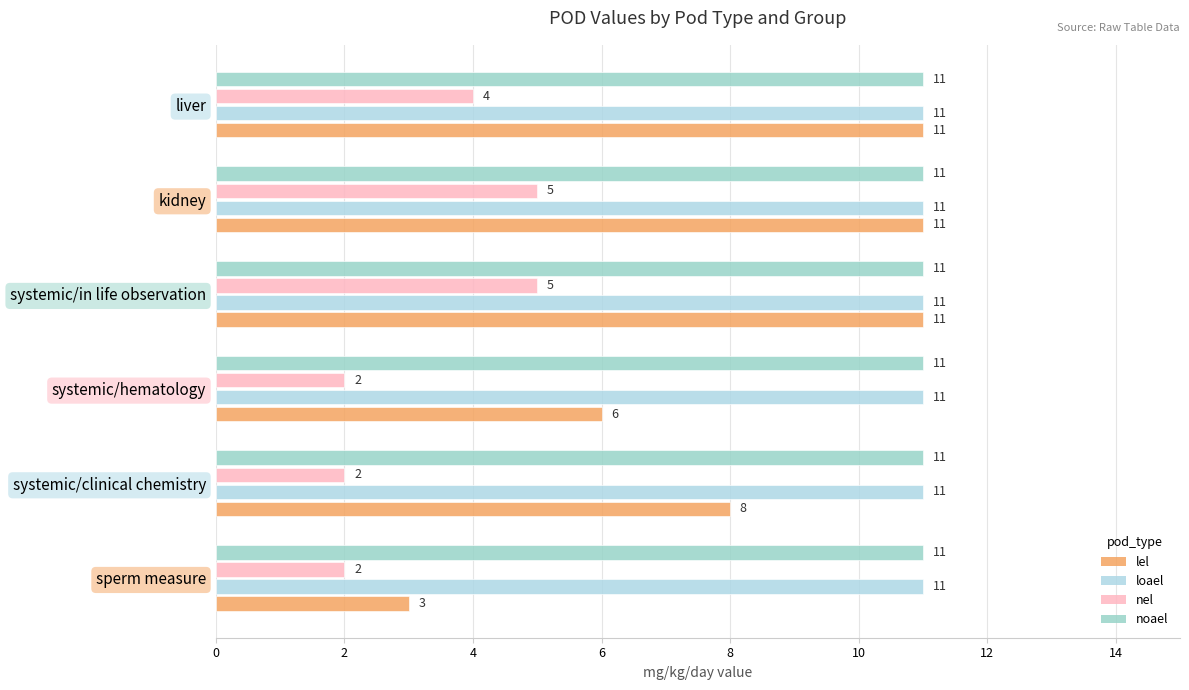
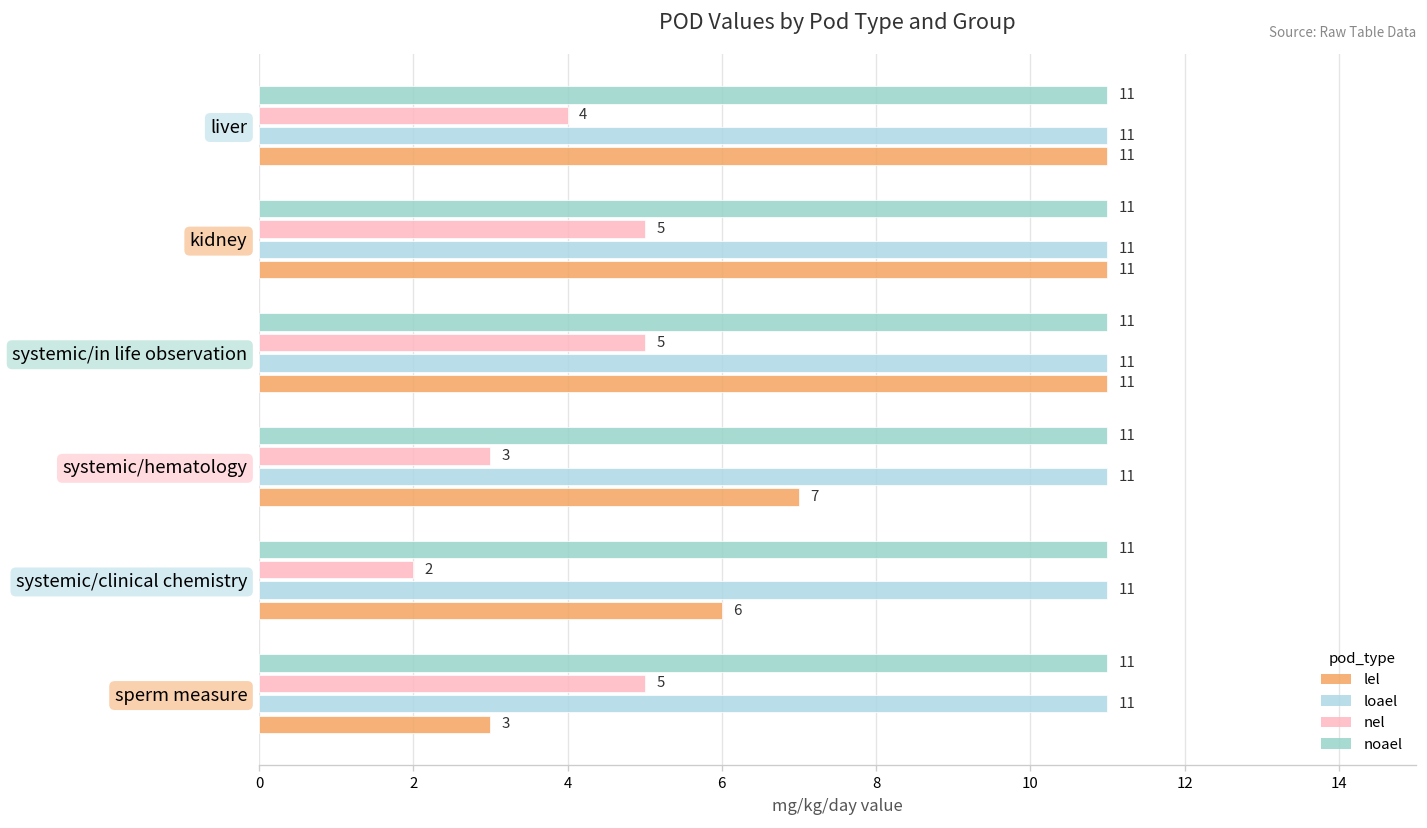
nel, systemic/hematology: 2 -> 3
lel, systemic/hematology: 6 -> 7
lel, systemic/clinical chemistry: 8 -> 6
nel, sperm measure: 2 -> 5
